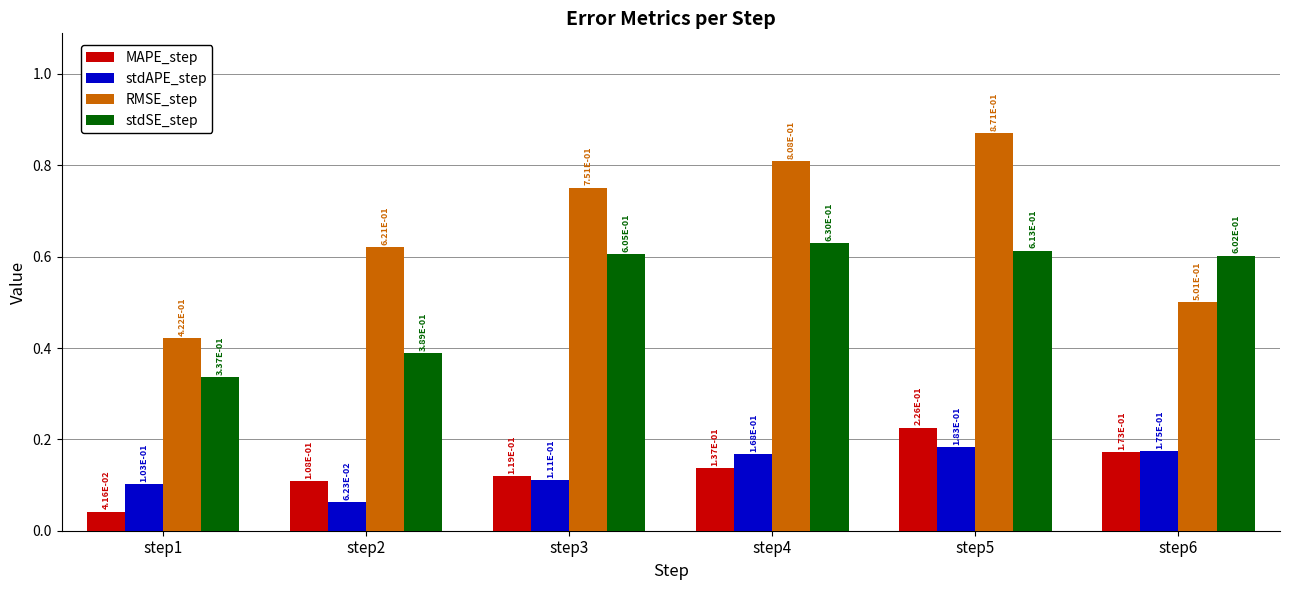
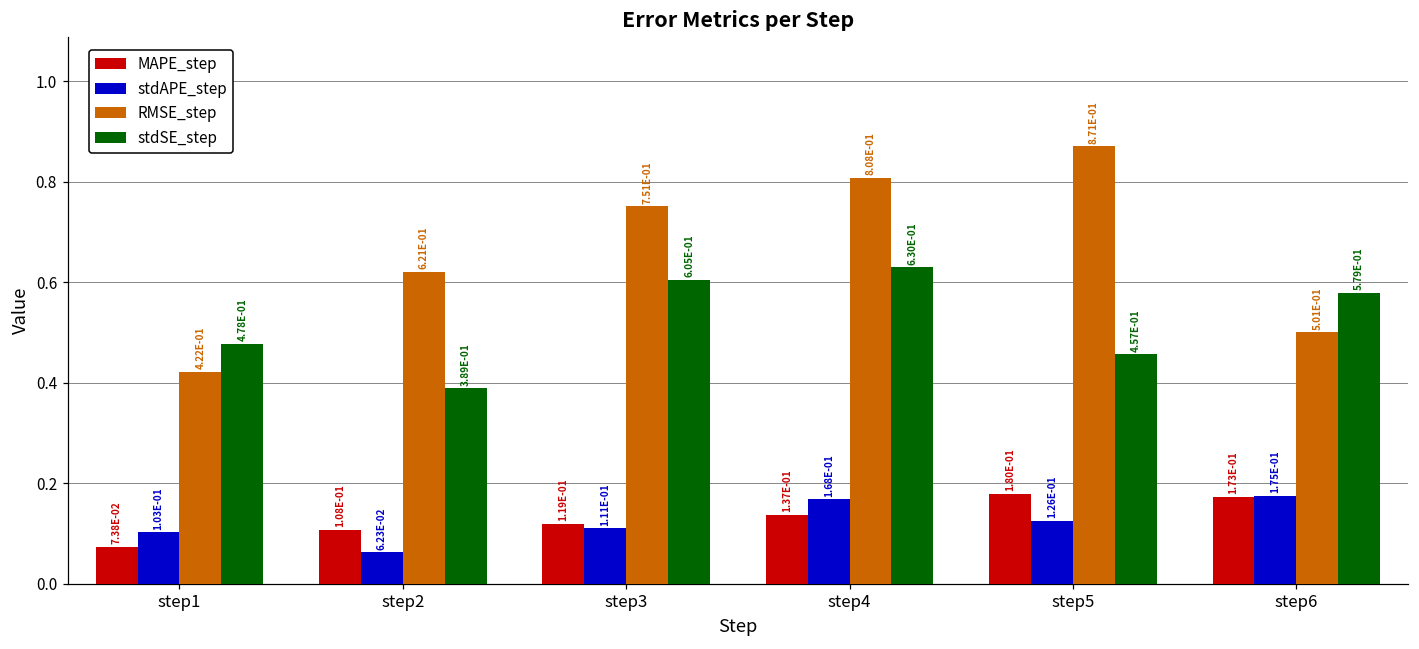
MAPE_step, step1: 4.16E-02 -> 7.38E-02
stdSE_step, step1: 3.37E-01 -> 4.78E-01
MAPE_step, step5: 2.26E-01 -> 1.80E-01
stdAPE_step, step5: 1.83E-01 -> 1.26E-01
stdSE_step, step5: 6.13E-01 -> 4.57E-01
stdSE_step, step6: 6.02E-01 -> 5.79E-01
